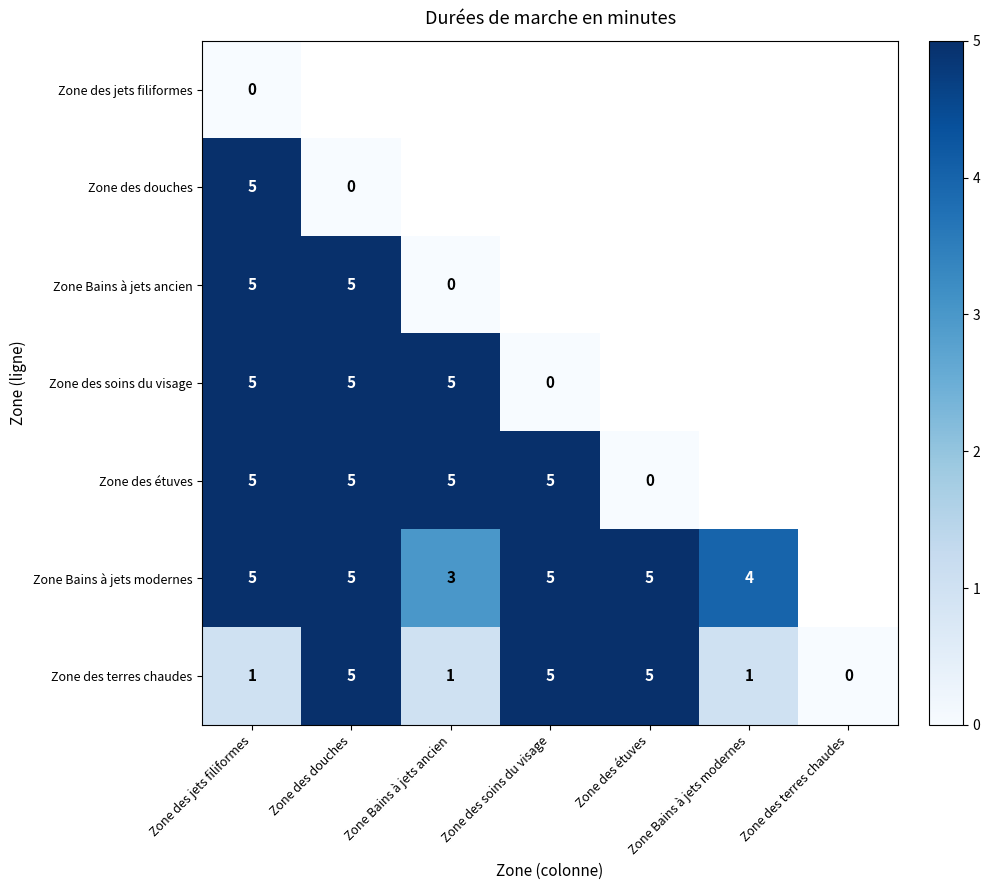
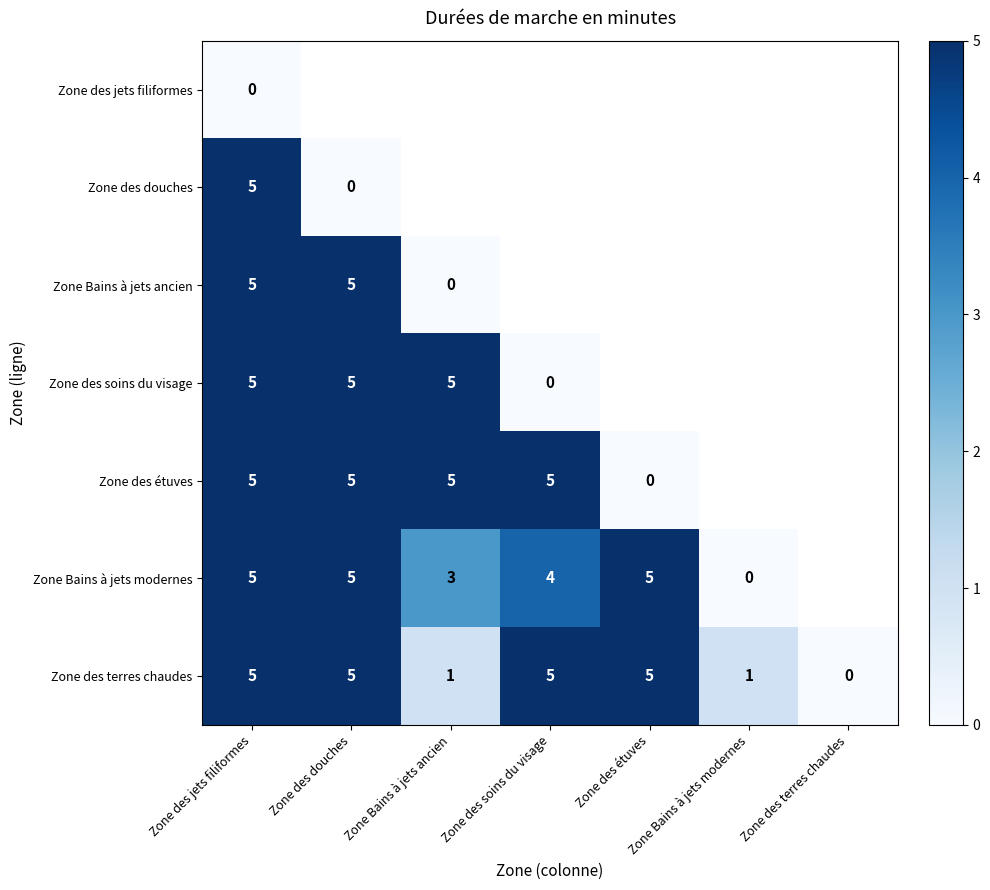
Zone Bains à jets modernes, Zone des soins du visage: 5 -> 4
Zone Bains à jets modernes, Zone Bains à jets modernes: 4 -> 0
Zone des terres chaudes, Zone des jets filiformes: 1 -> 5
